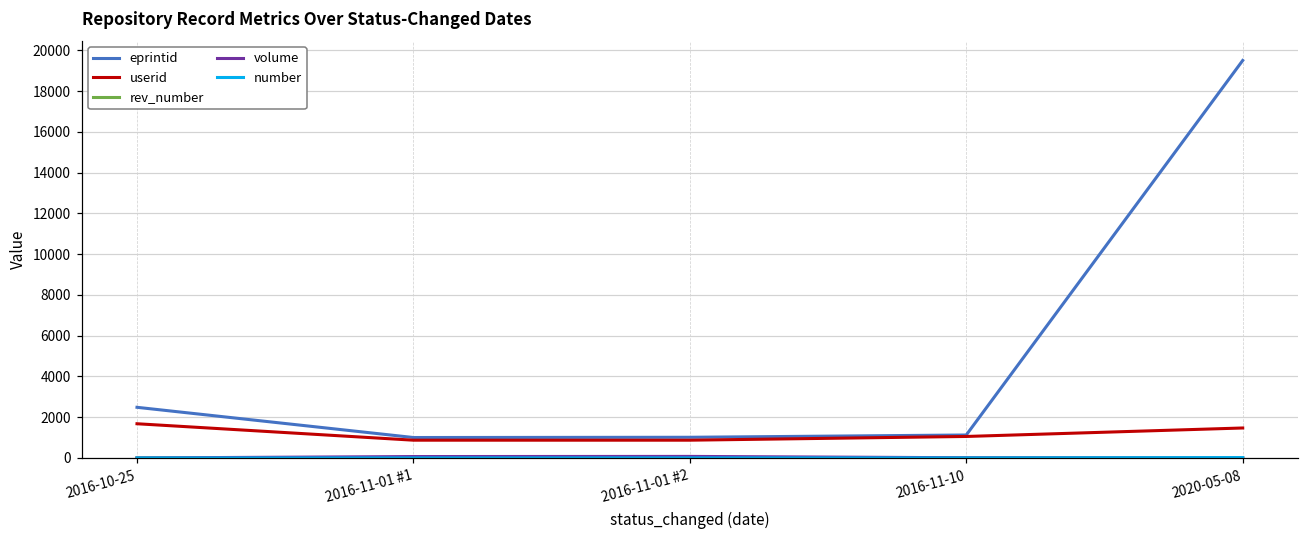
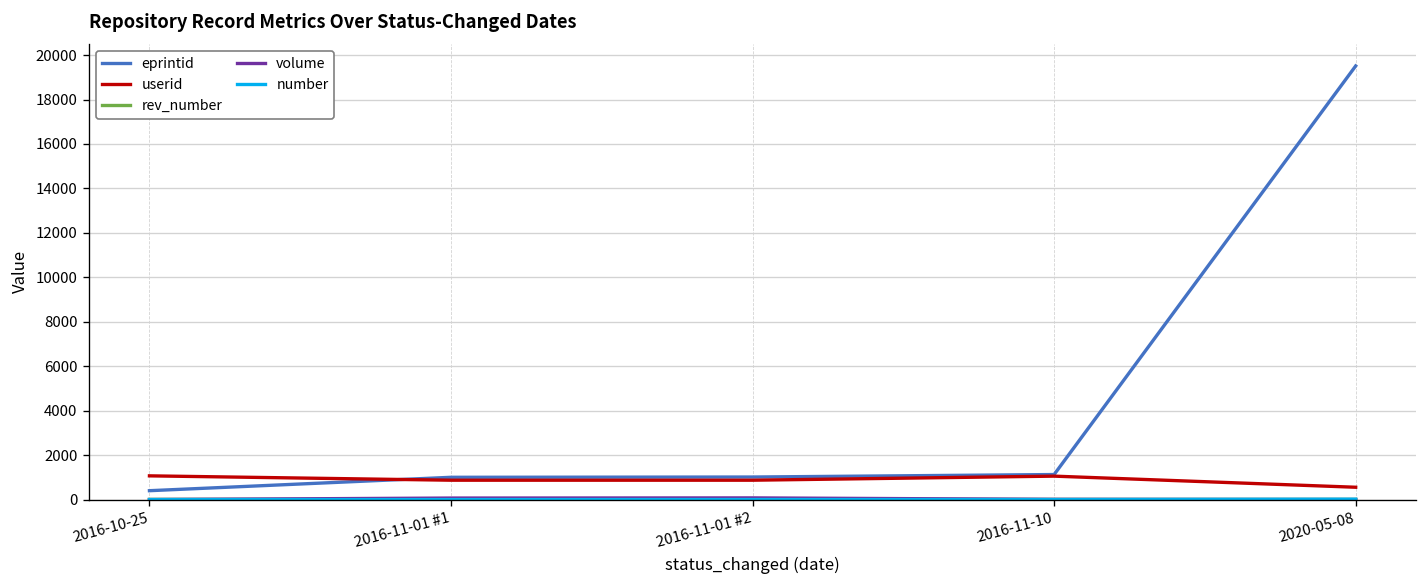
eprintid, 2016-10-25: 2500 -> 400
userid, 2016-10-25: 1700 -> 1100
userid, 2020-05-08: 1500 -> 600
